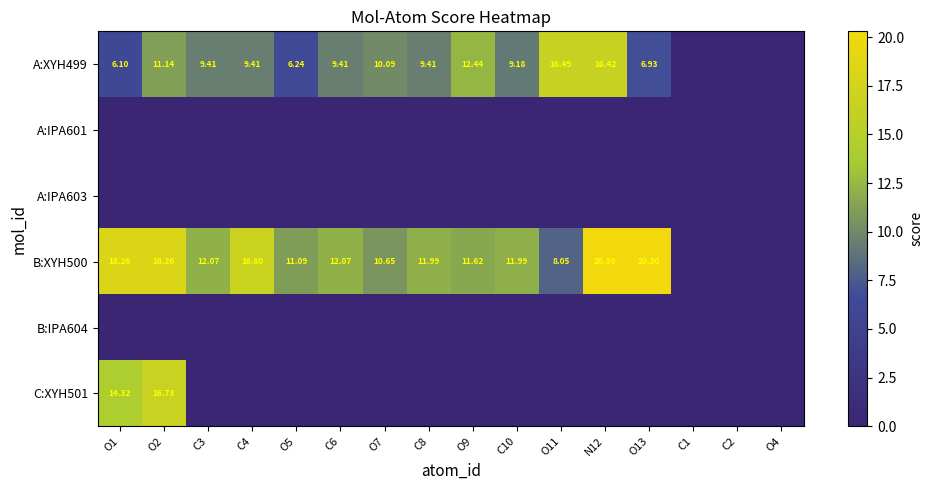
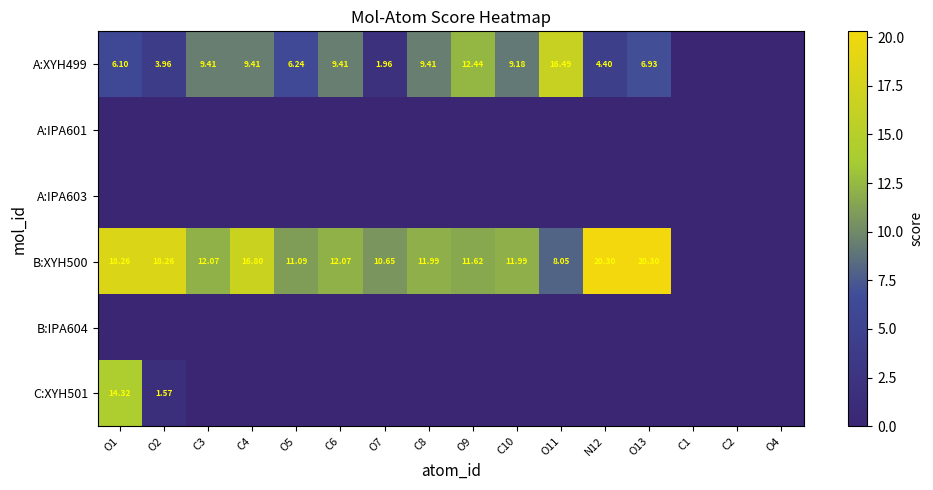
A:XYH499, O2: 11.14 -> 3.96
A:XYH499, O7: 10.09 -> 1.96
A:XYH499, N12: 16.42 -> 4.40
C:XYH501, O2: 16.73 -> 1.57
